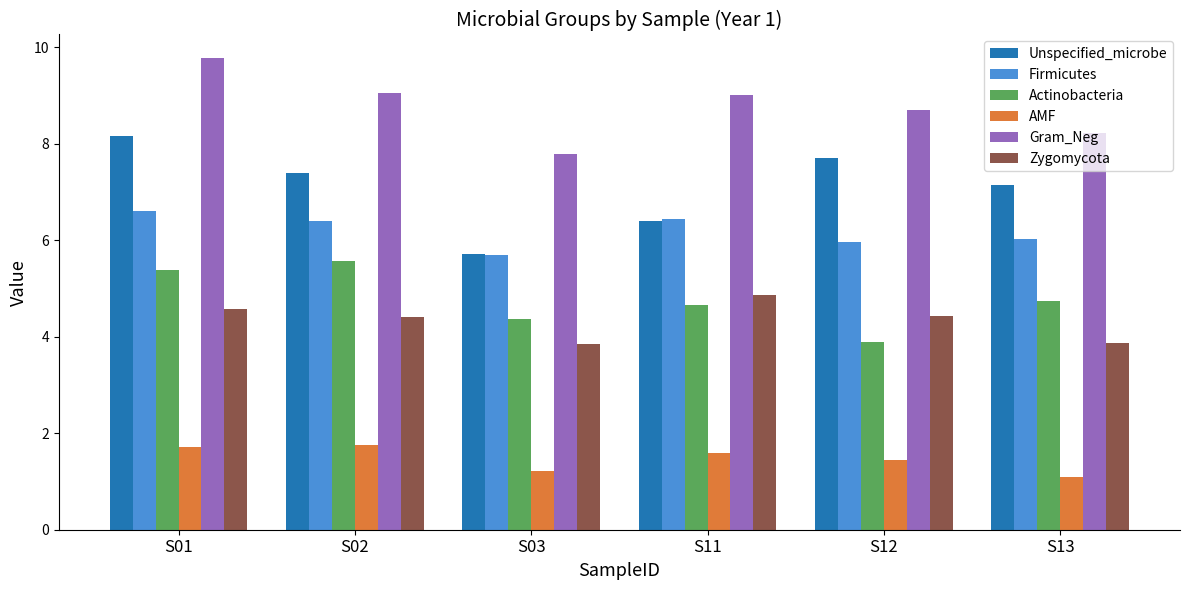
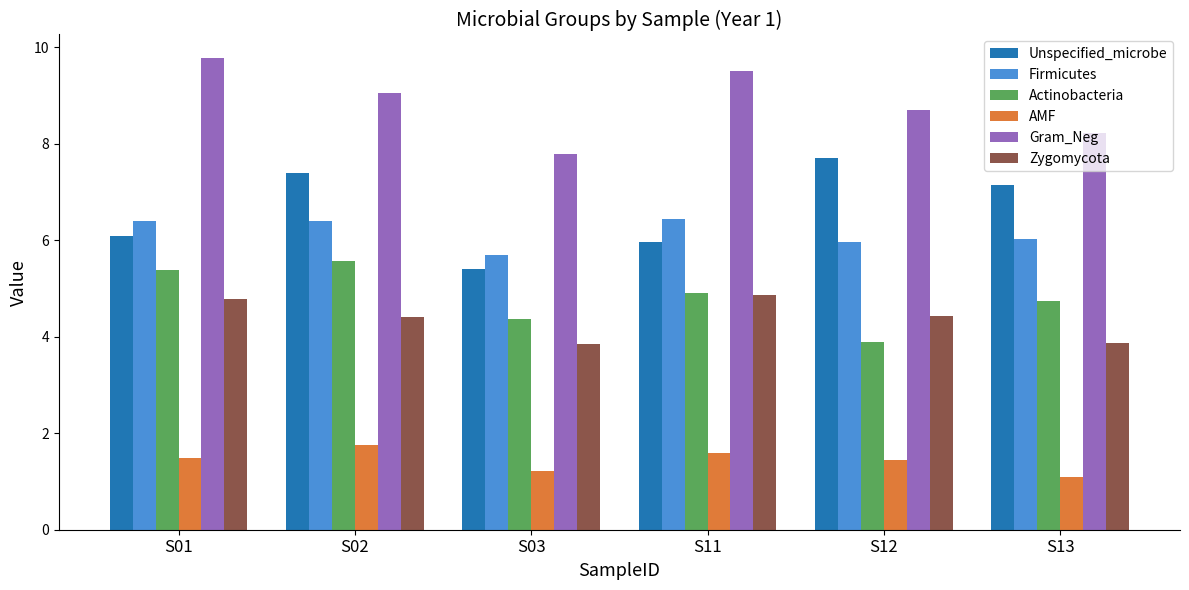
Unspecified_microbe, S01: 8.2 -> 6.1
Firmicutes, S01: 6.6 -> 6.4
AMF, S01: 1.7 -> 1.5
Zygomycota, S01: 4.6 -> 4.8
Unspecified_microbe, S03: 5.7 -> 5.4
Unspecified_microbe, S11: 6.4 -> 6.0
Actinobacteria, S11: 4.7 -> 4.9
Gram_Neg, S11: 9.0 -> 9.5
